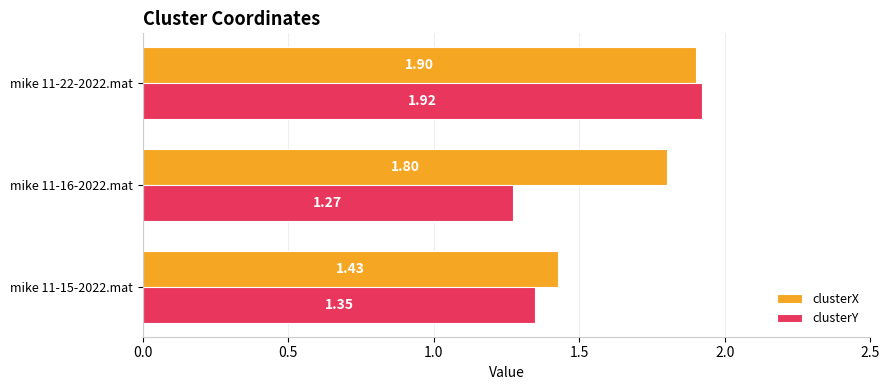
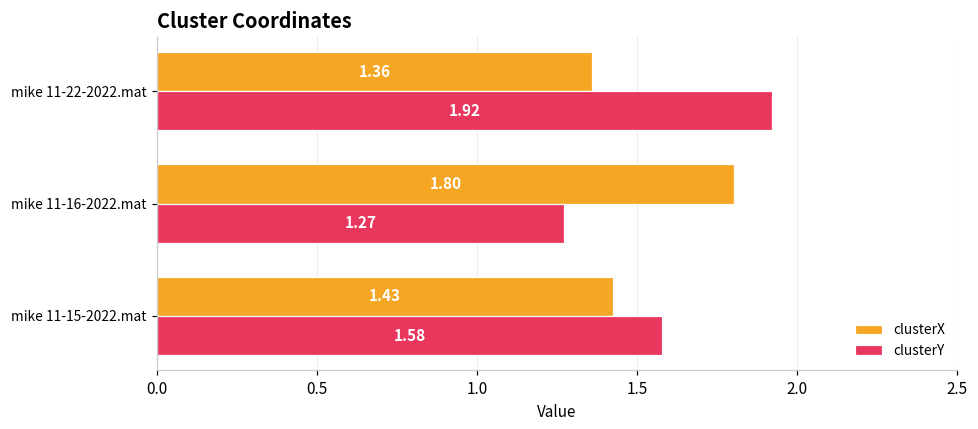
clusterX, mike 11-22-2022.mat: 1.90 -> 1.36
clusterY, mike 11-15-2022.mat: 1.35 -> 1.58
